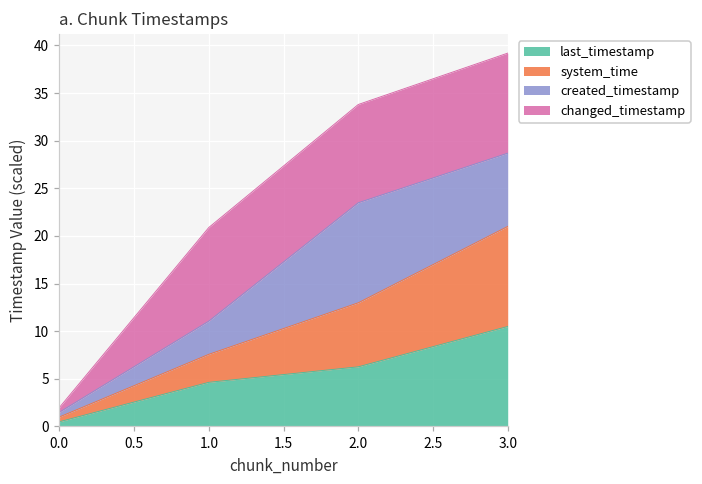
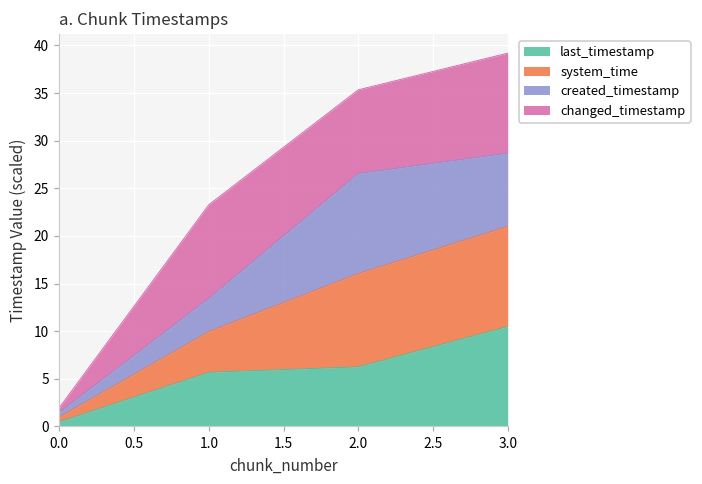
last_timestamp, 1.0: 5 -> 6
system_time, 1.0: 3 -> 4
system_time, 2.0: 7 -> 10
changed_timestamp, 2.0: 10 -> 9
